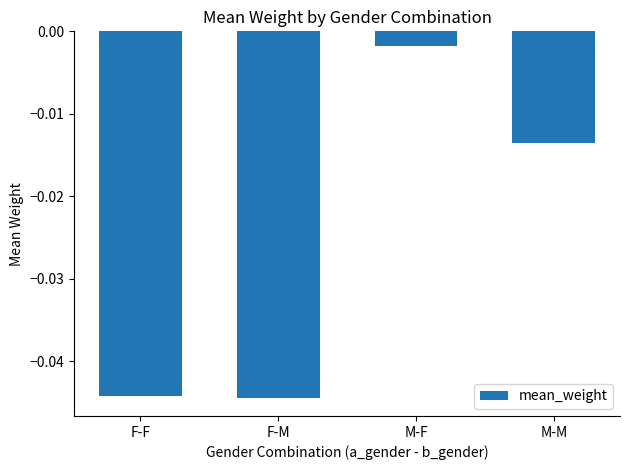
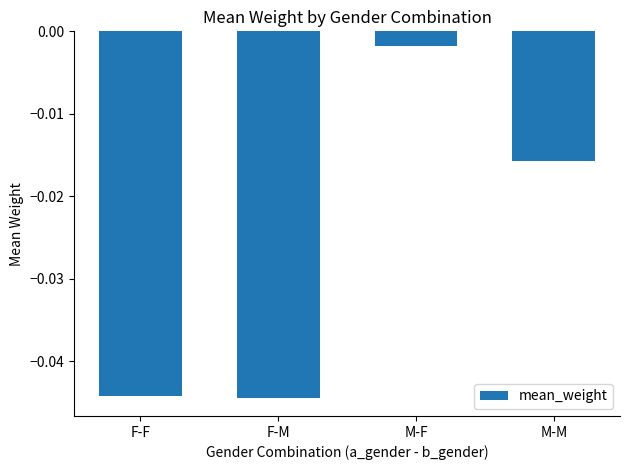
M-M: -0.014 -> -0.016
